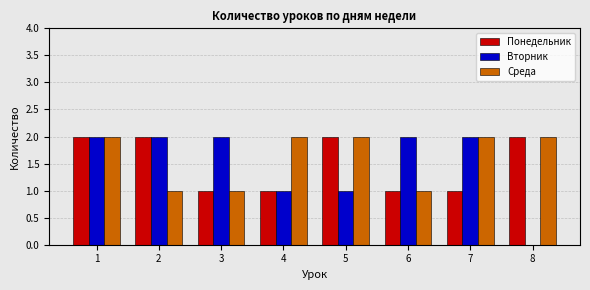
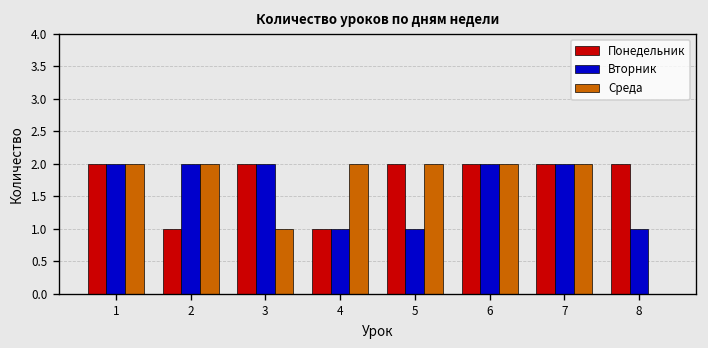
Понедельник, 2: 2 -> 1
Среда, 2: 1 -> 2
Понедельник, 3: 1 -> 2
Понедельник, 6: 1 -> 2
Среда, 6: 1 -> 2
Понедельник, 7: 1 -> 2
Вторник, 8: 0 -> 1
Среда, 8: 2 -> 0
